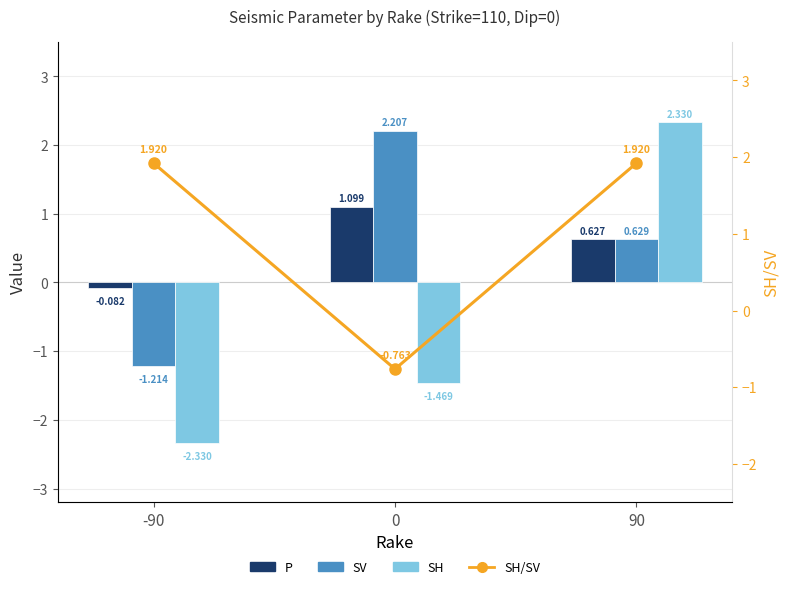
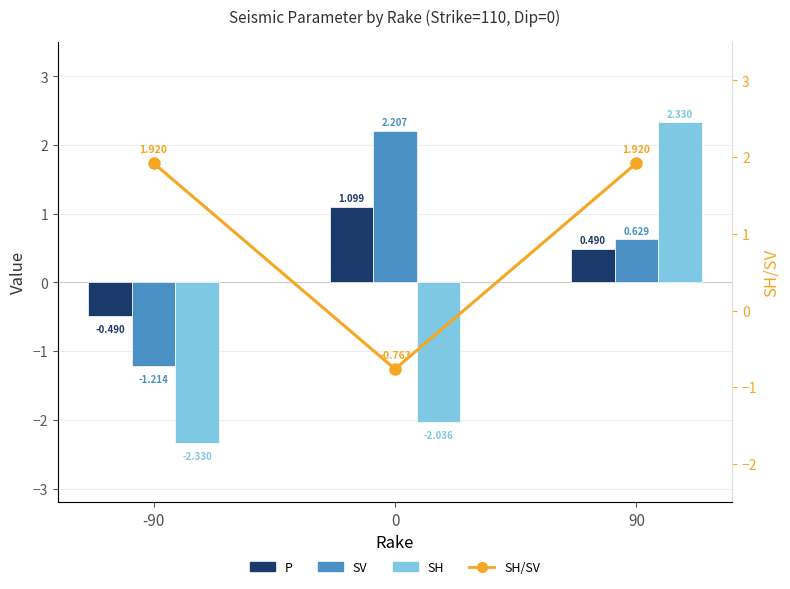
P, -90: -0.082 -> -0.490
SH, 0: -1.469 -> -2.036
P, 90: 0.627 -> 0.490
